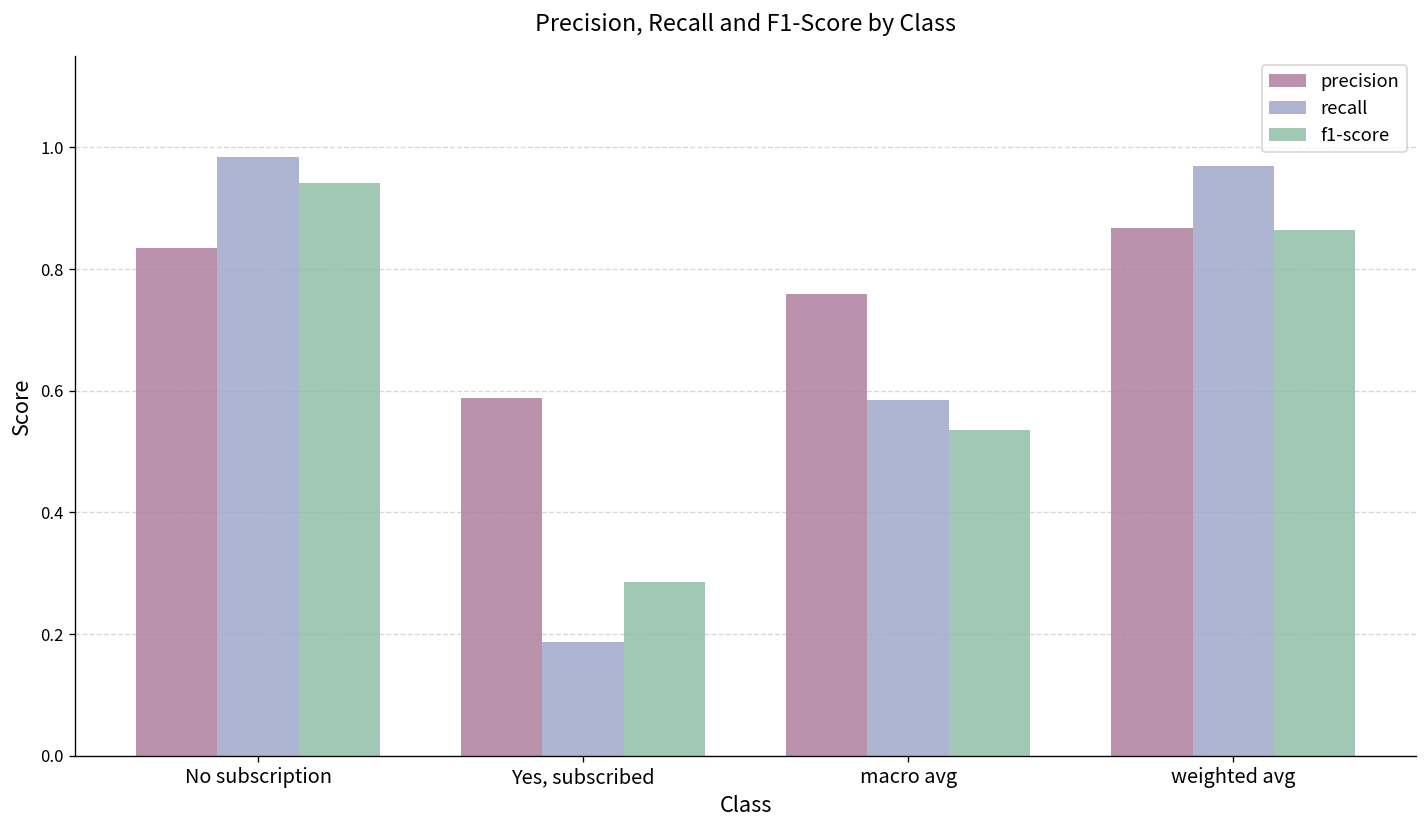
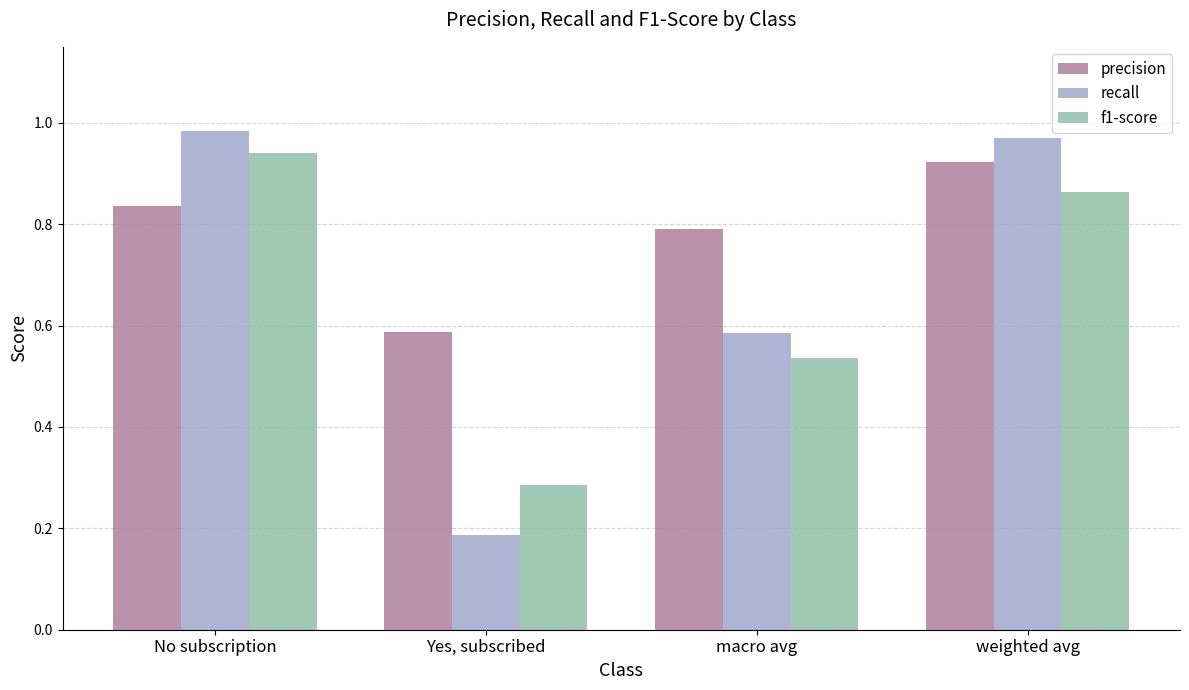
precision, macro avg: 0.76 -> 0.79
precision, weighted avg: 0.87 -> 0.92
